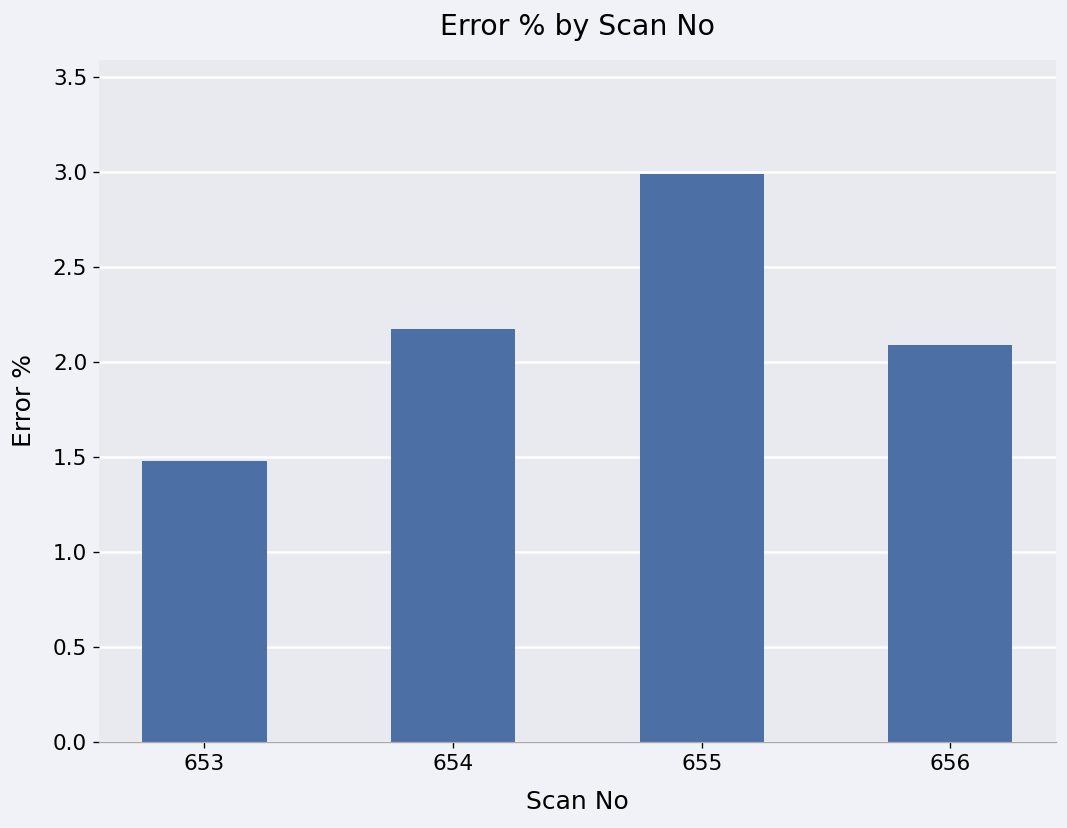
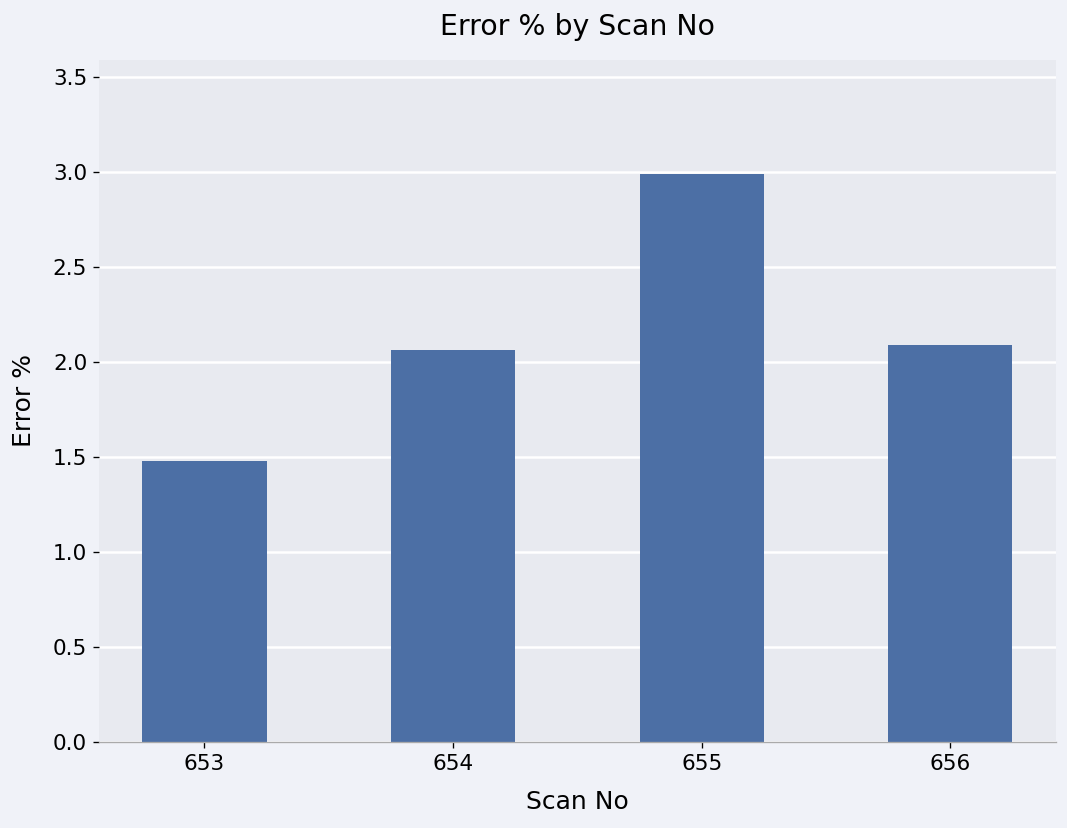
654: 2.17 -> 2.06
